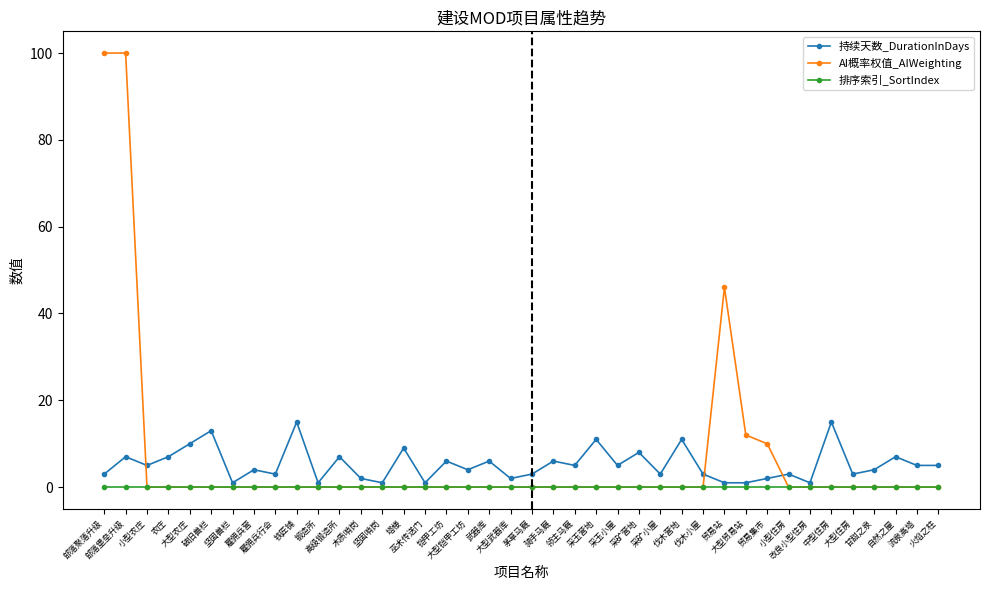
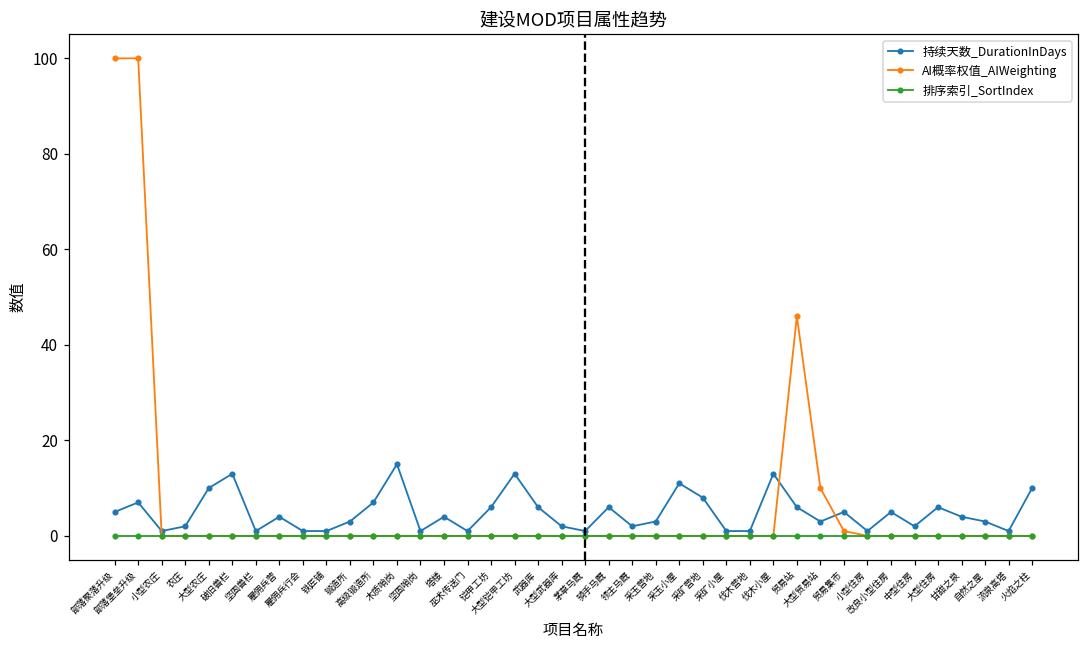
持续天数_DurationInDays, 部落聚落升级: 3 -> 5
持续天数_DurationInDays, 小型农庄: 5 -> 1
持续天数_DurationInDays, 农庄: 7 -> 2
持续天数_DurationInDays, 雇佣兵行会: 3 -> 1
持续天数_DurationInDays, 铁匠铺: 15 -> 1
持续天数_DurationInDays, 锻造所: 1 -> 3
持续天数_DurationInDays, 木质哨岗: 2 -> 15
持续天数_DurationInDays, 塔楼: 9 -> 4
持续天数_DurationInDays, 大型铠甲工坊: 4 -> 13
持续天数_DurationInDays, 茅草马厩: 3 -> 1
持续天数_DurationInDays, 领主马厩: 5 -> 2
持续天数_DurationInDays, 采玉营地: 11 -> 3
持续天数_DurationInDays, 采玉小屋: 5 -> 11
持续天数_DurationInDays, 采矿小屋: 3 -> 1
持续天数_DurationInDays, 伐木营地: 11 -> 1
持续天数_DurationInDays, 伐木小屋: 3 -> 13
持续天数_DurationInDays, 贸易站: 1 -> 6
持续天数_DurationInDays, 大型贸易站: 1 -> 3
AI概率权值_AIWeighting, 大型贸易站: 12 -> 10
持续天数_DurationInDays, 贸易集市: 2 -> 5
AI概率权值_AIWeighting, 贸易集市: 10 -> 1
持续天数_DurationInDays, 小型住房: 3 -> 1
持续天数_DurationInDays, 改良小型住房: 1 -> 5
持续天数_DurationInDays, 中型住房: 15 -> 2
持续天数_DurationInDays, 大型住房: 3 -> 6
持续天数_DurationInDays, 自然之屋: 7 -> 3
持续天数_DurationInDays, 流泉高塔: 5 -> 1
持续天数_DurationInDays, 火焰之柱: 5 -> 10
